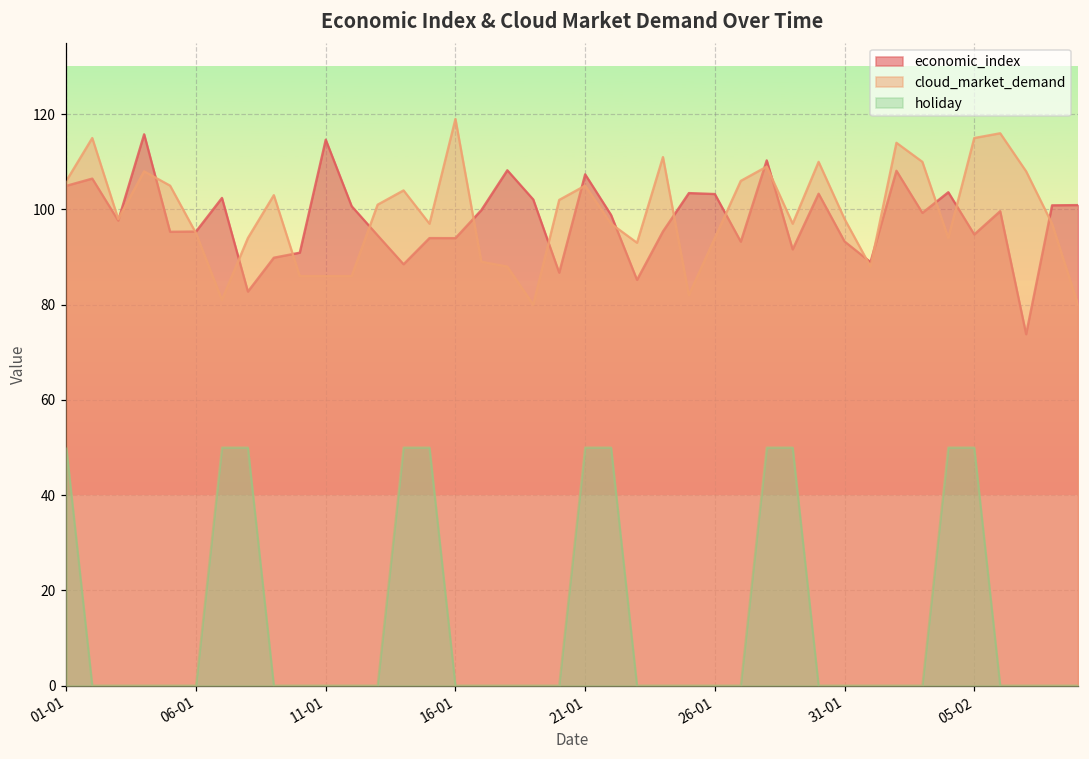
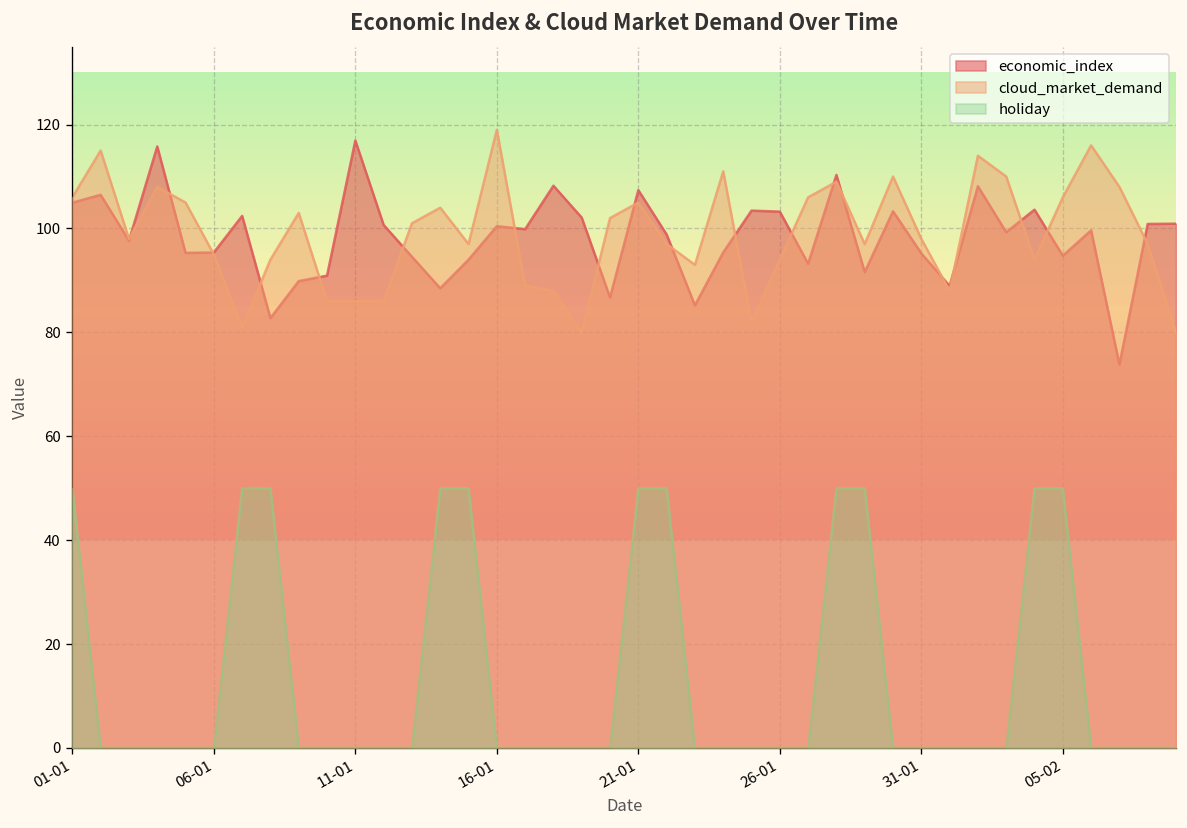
economic_index, 11-01: 115 -> 117
economic_index, 16-01: 94 -> 100
economic_index, 31-01: 93 -> 95
cloud_market_demand, 05-02: 115 -> 106
